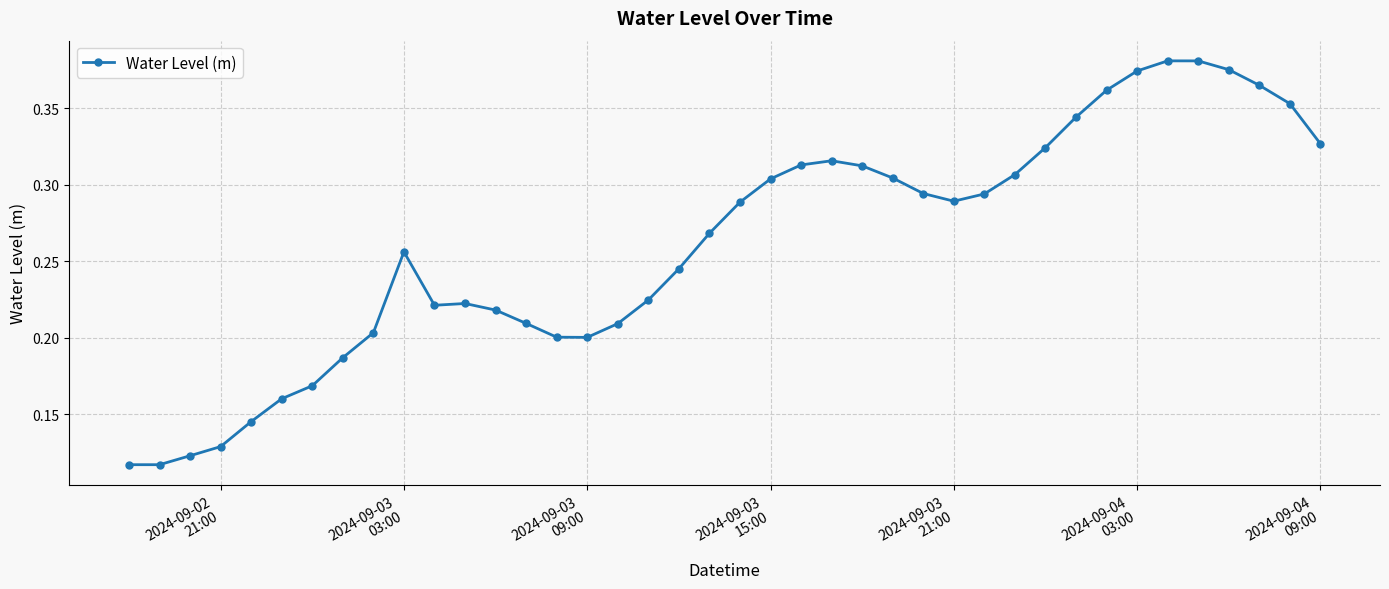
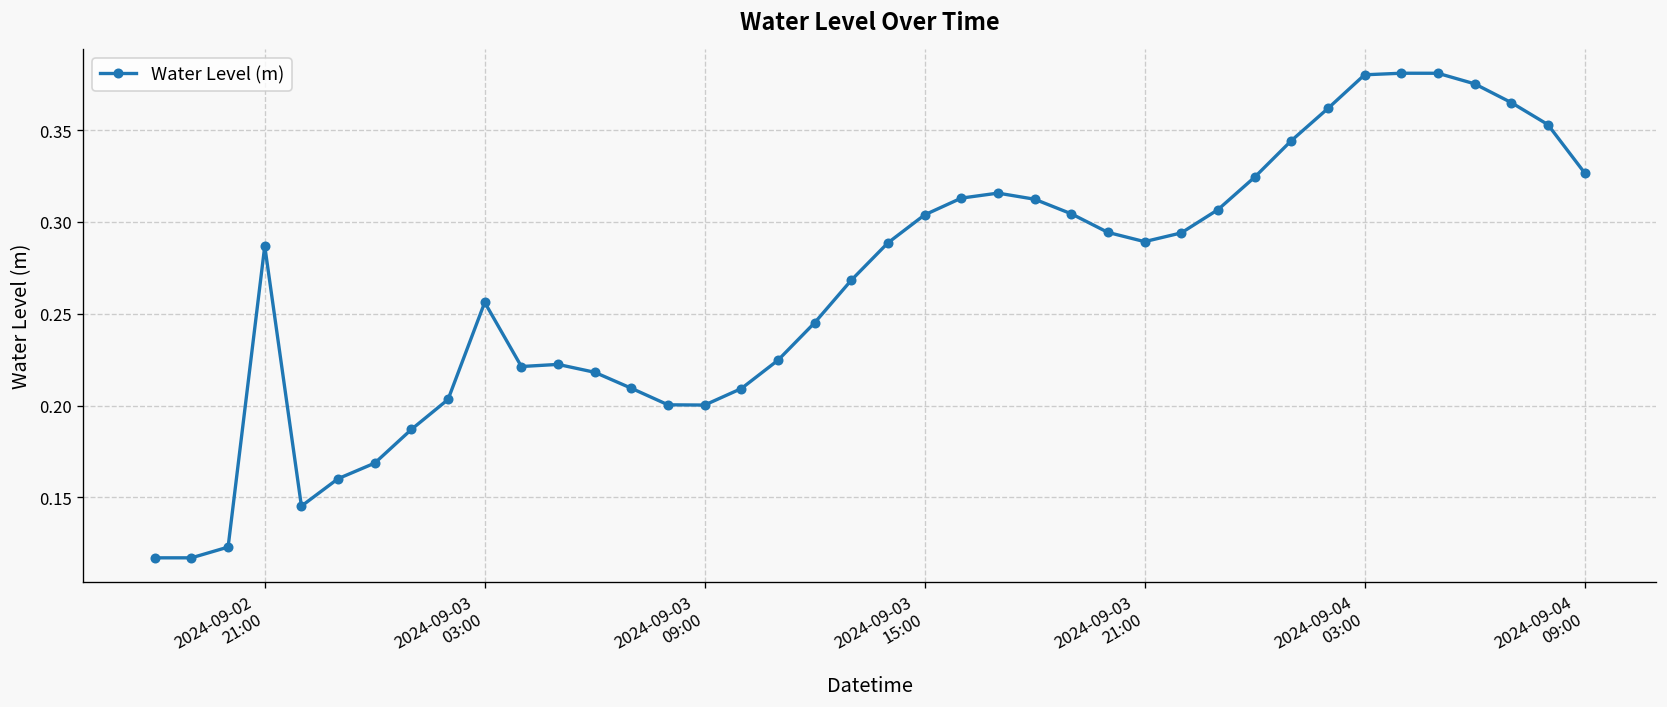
2024-09-02 21:00: 0.129 -> 0.287
2024-09-04 03:00: 0.374 -> 0.380
